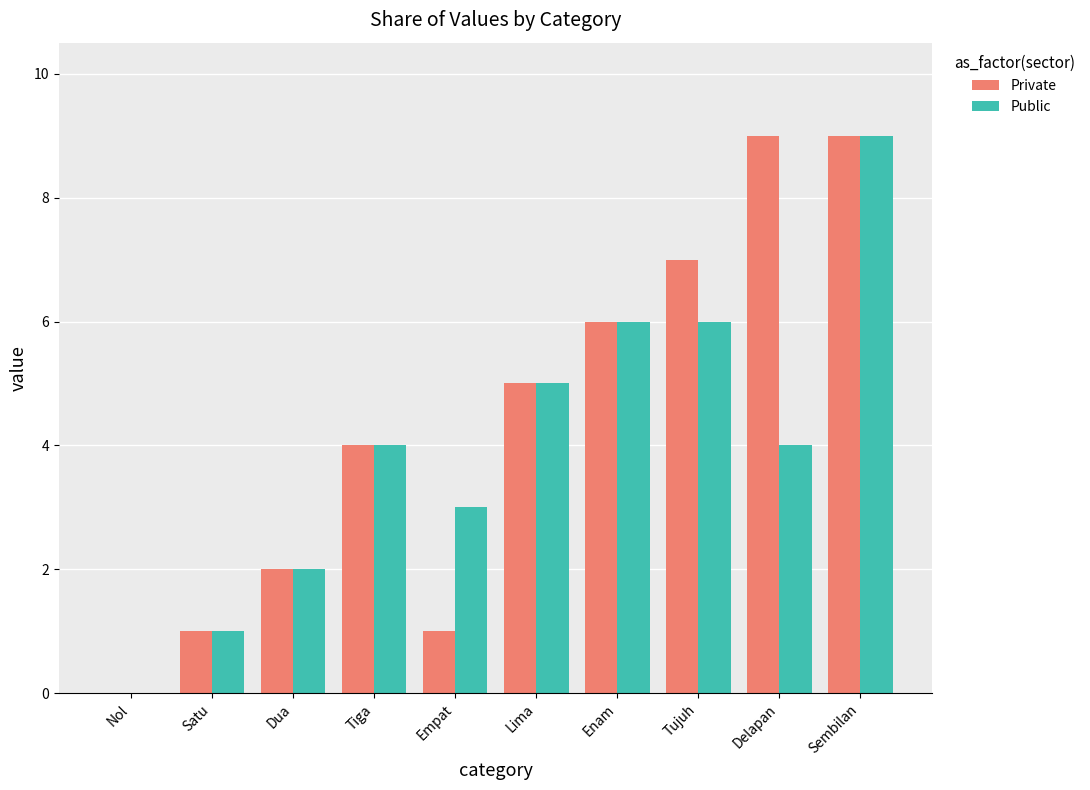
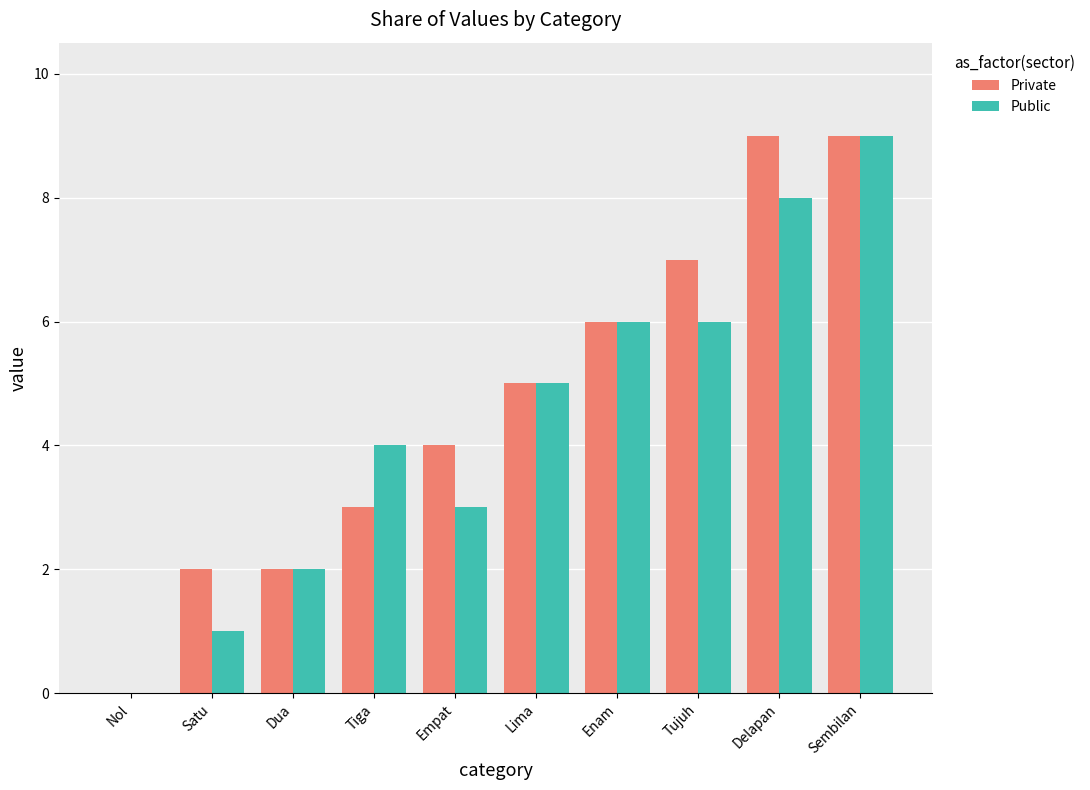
Private, Satu: 1 -> 2
Private, Tiga: 4 -> 3
Private, Empat: 1 -> 4
Public, Delapan: 4 -> 8
